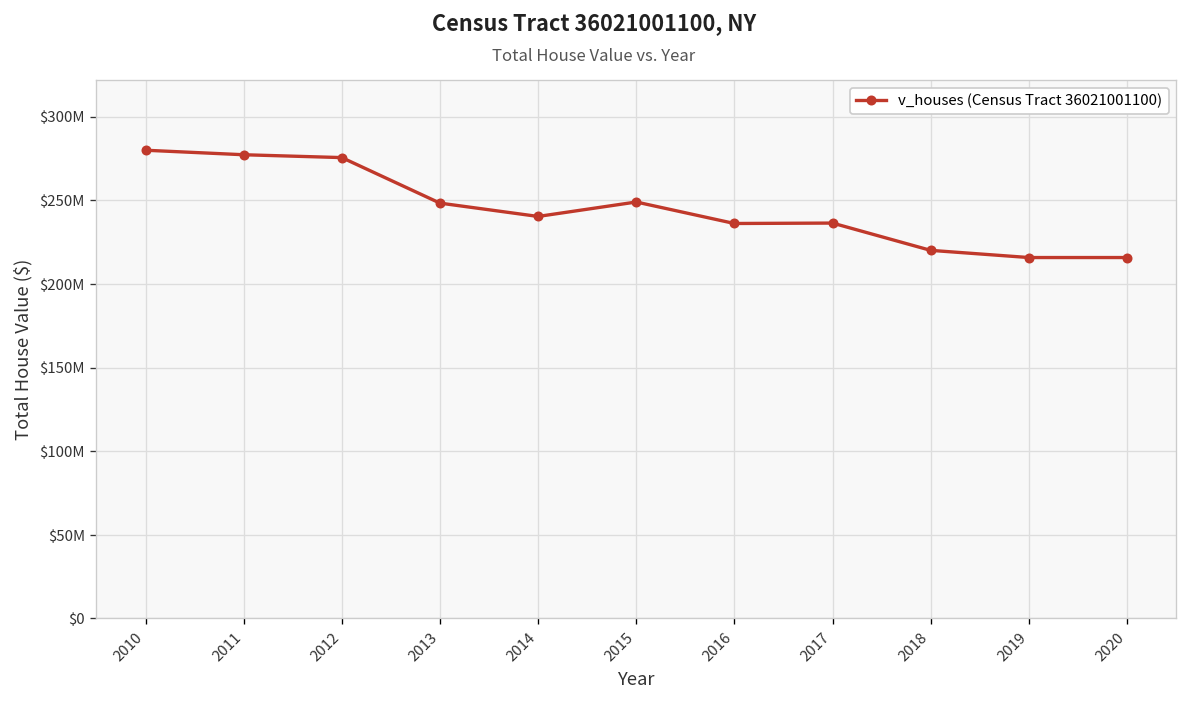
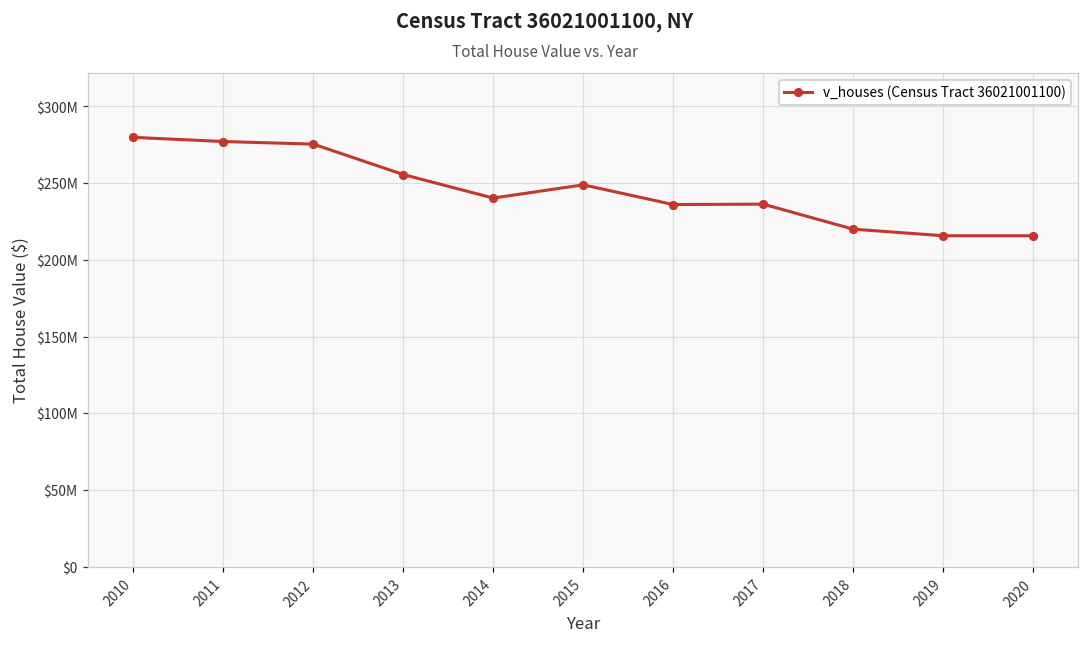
2013: $248000000 -> $256000000
